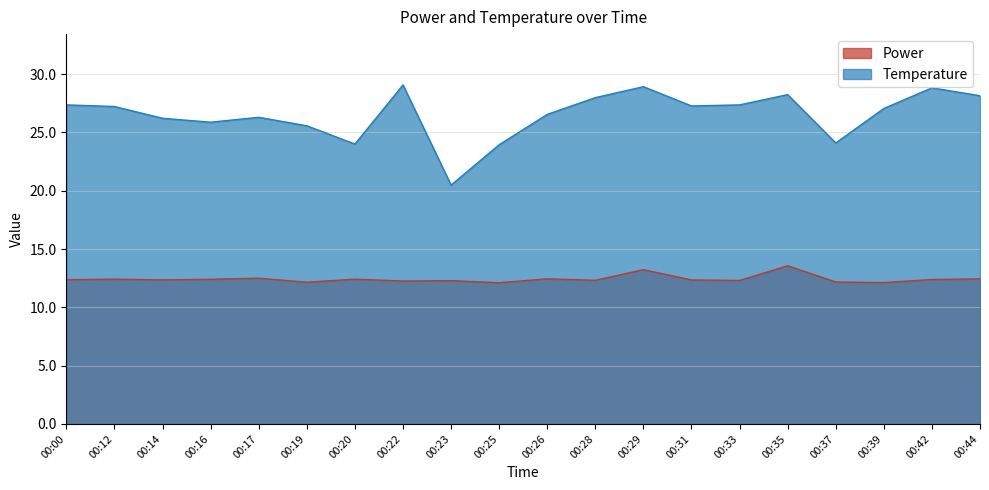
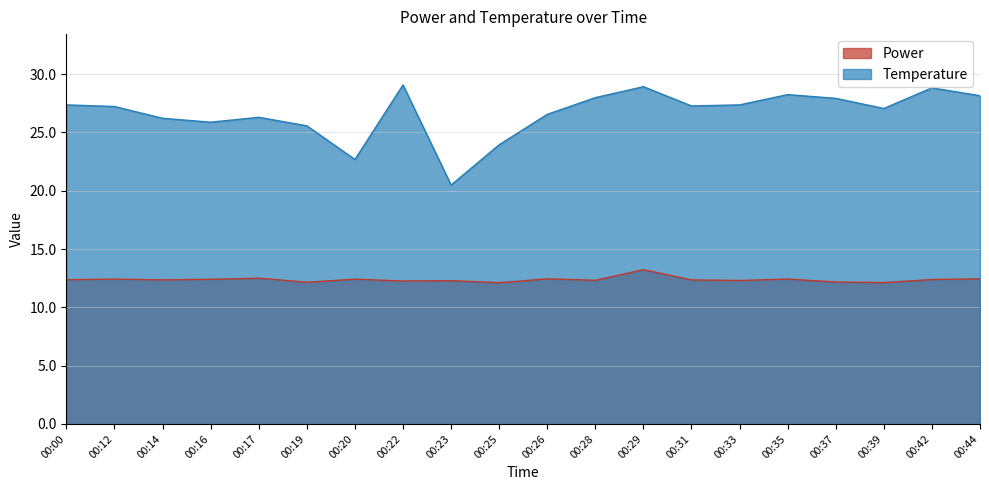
Temperature, 00:20: 24.0 -> 22.7
Power, 00:35: 13.6 -> 12.4
Temperature, 00:37: 24.1 -> 27.9
